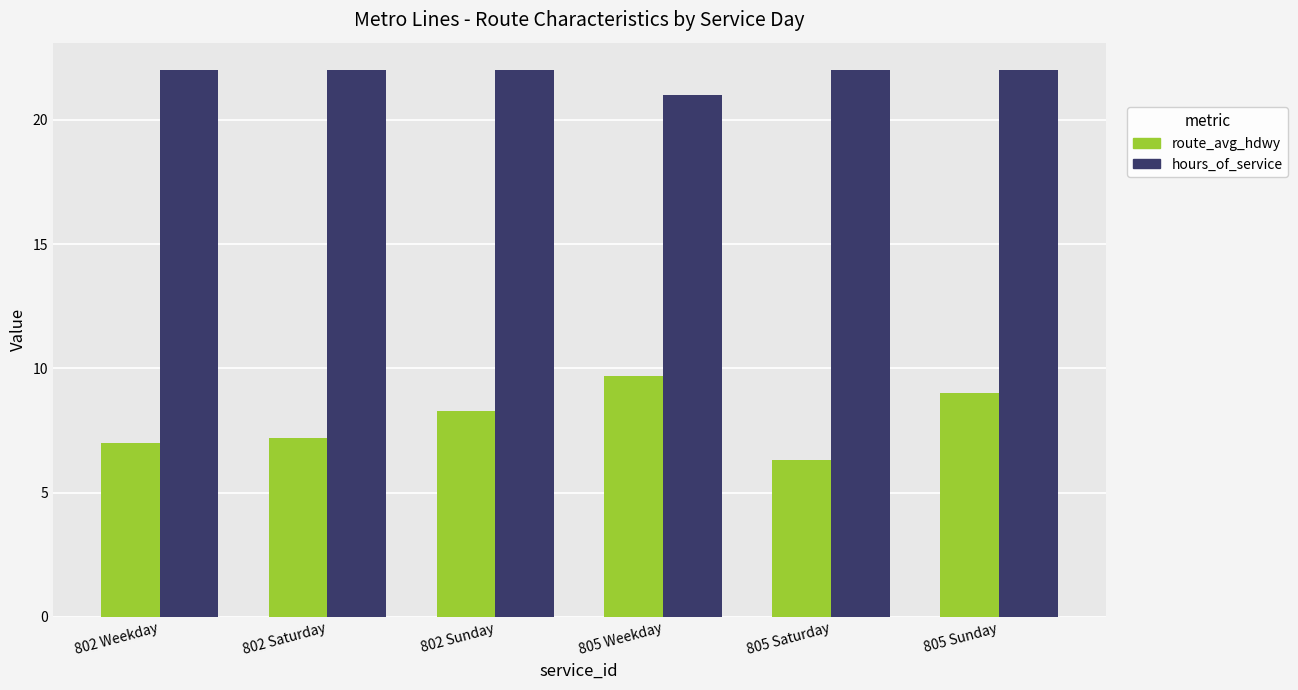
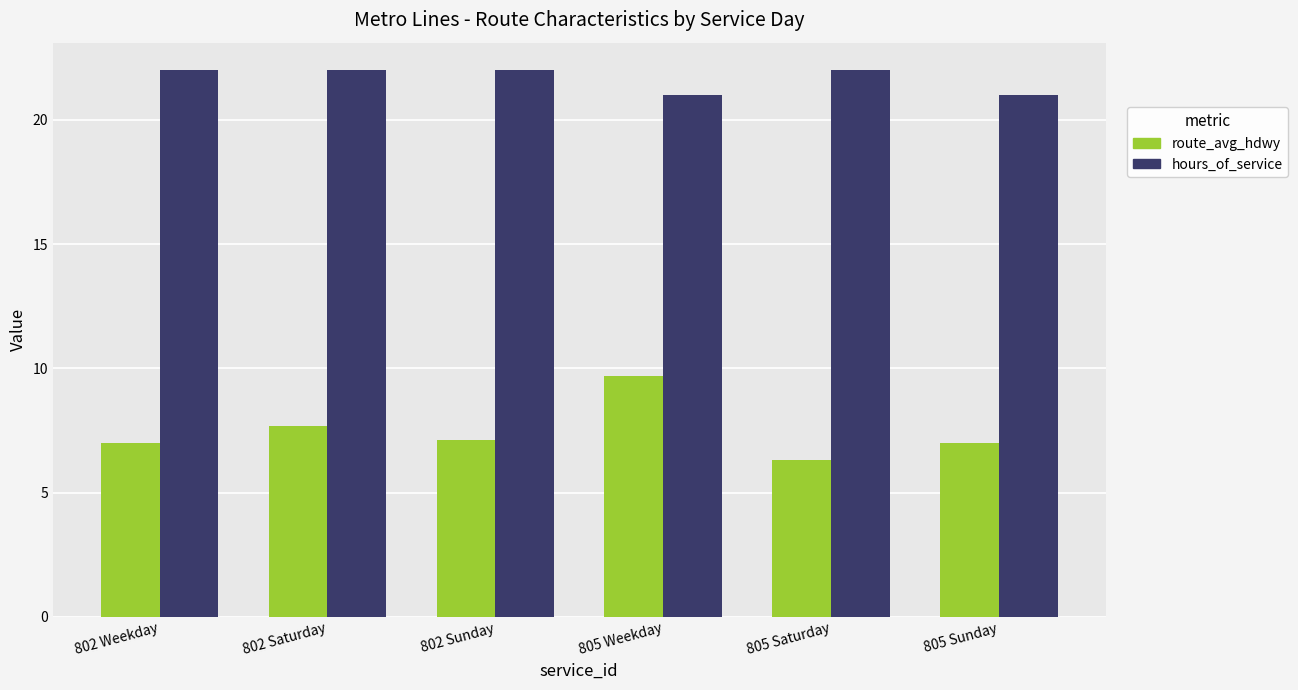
route_avg_hdwy, 802 Saturday: 7.2 -> 7.7
route_avg_hdwy, 802 Sunday: 8.3 -> 7.1
route_avg_hdwy, 805 Sunday: 9 -> 7
hours_of_service, 805 Sunday: 22 -> 21
